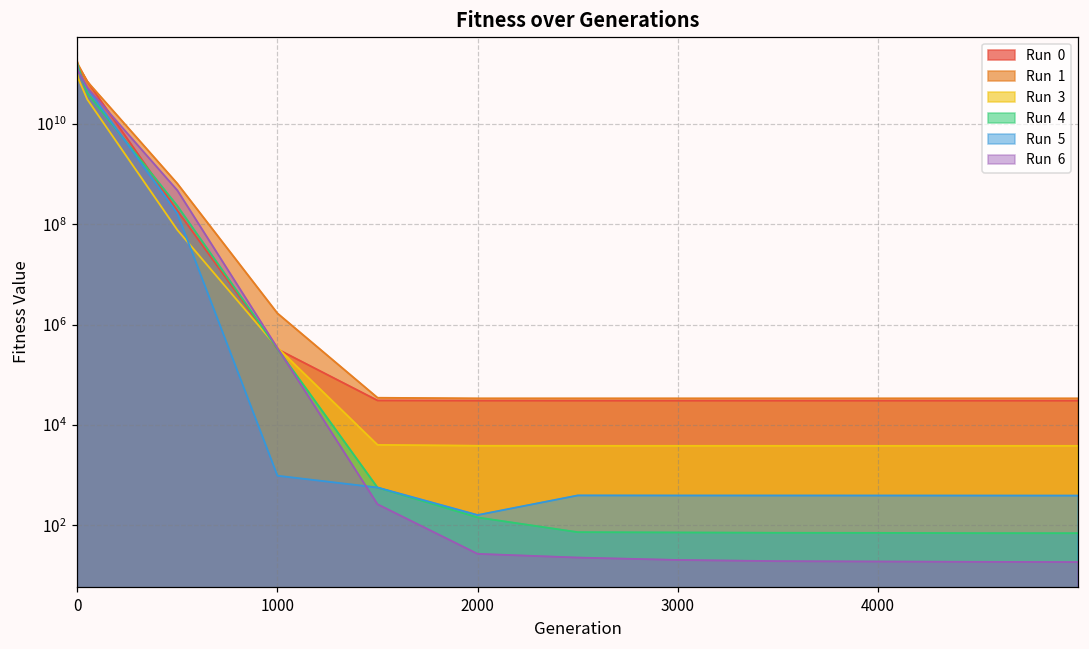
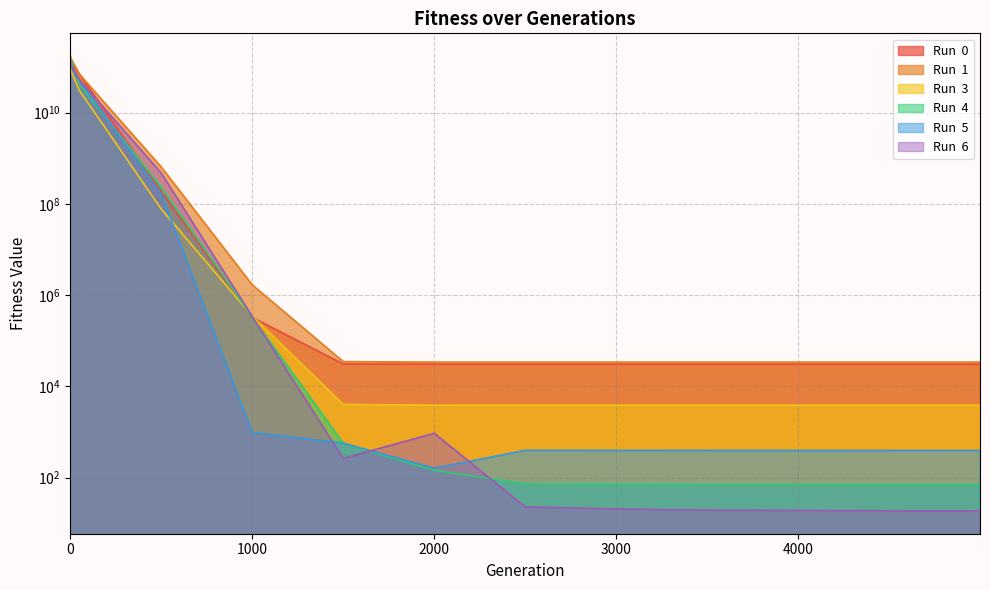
Run 6, 2000: 30 -> 900
